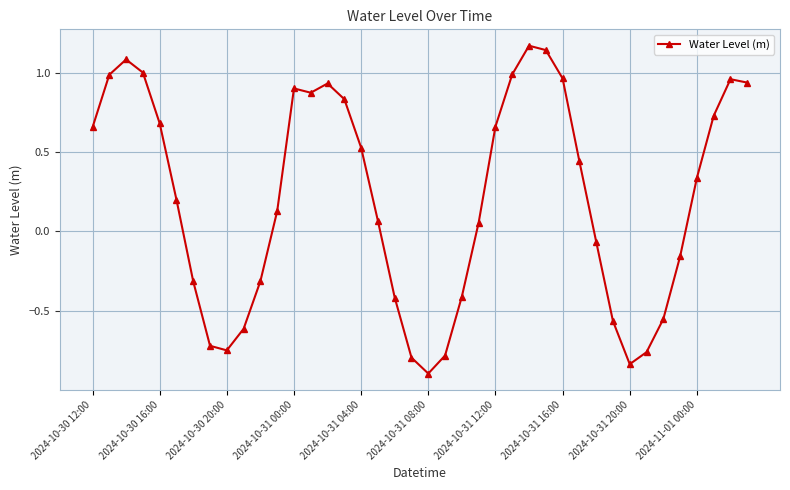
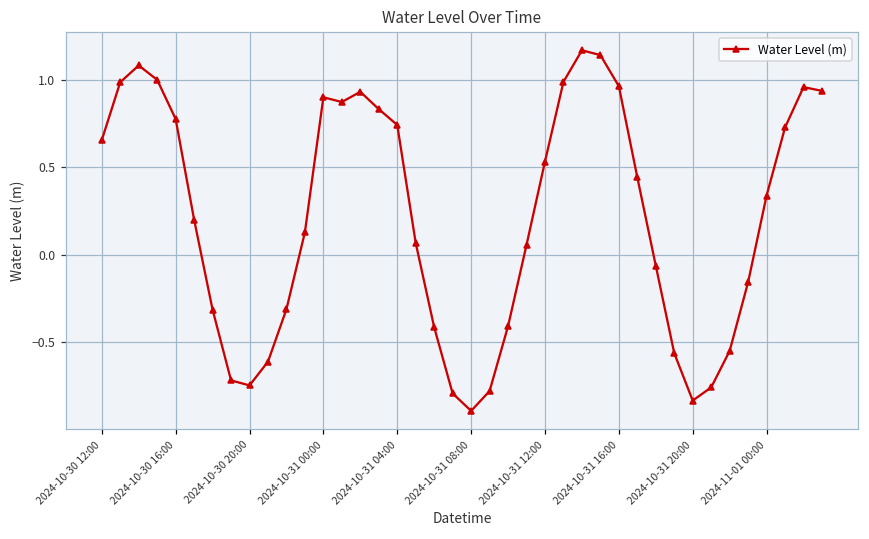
2024-10-30 16:00: 0.68 -> 0.78
2024-10-31 04:00: 0.53 -> 0.74
2024-10-31 12:00: 0.66 -> 0.53
